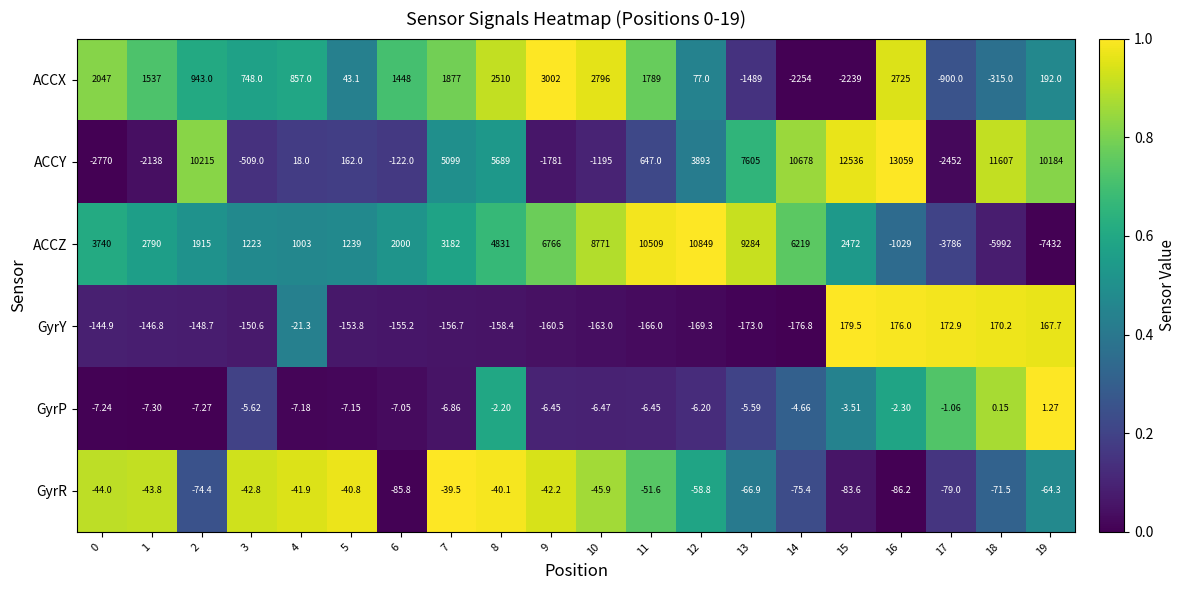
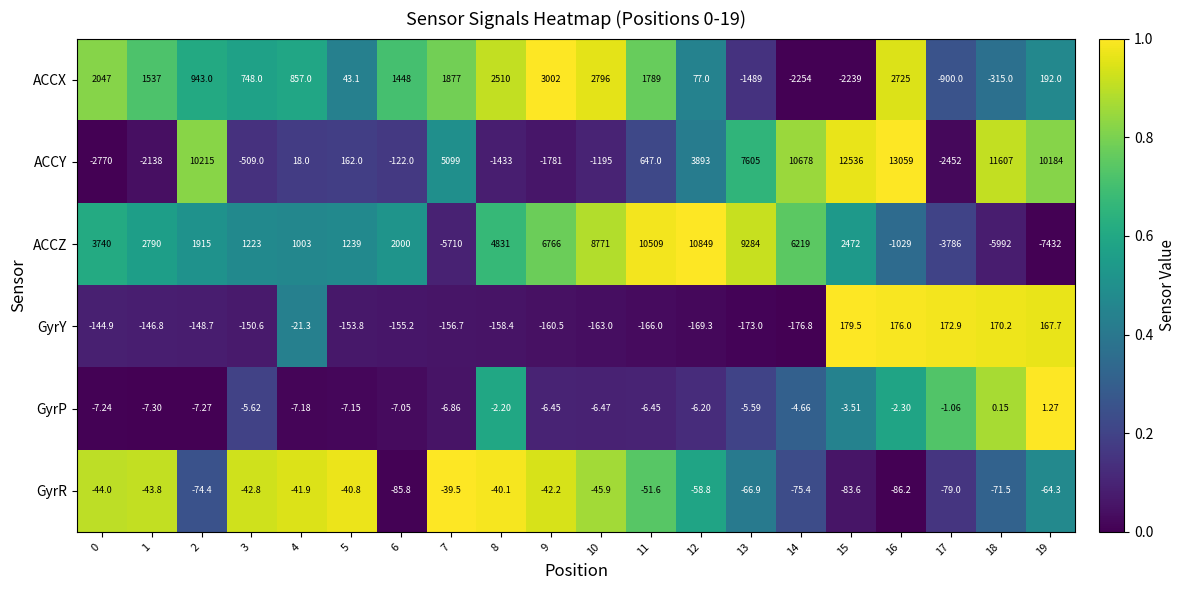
ACCY, 8: 5689 -> -1433
ACCZ, 7: 3182 -> -5710
